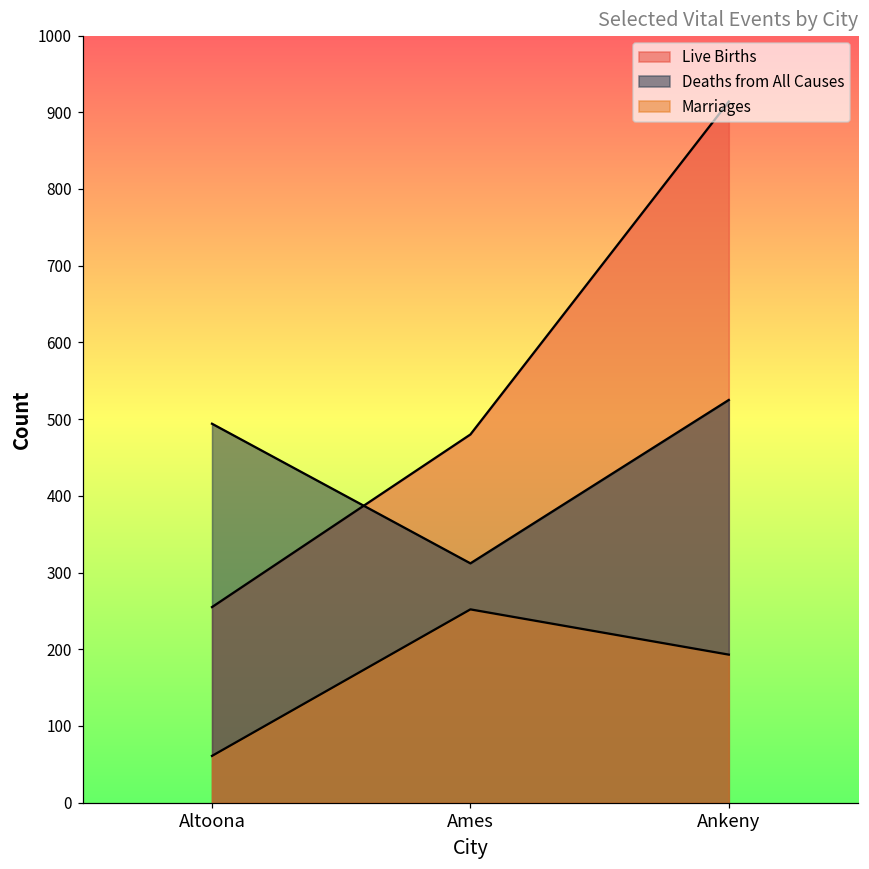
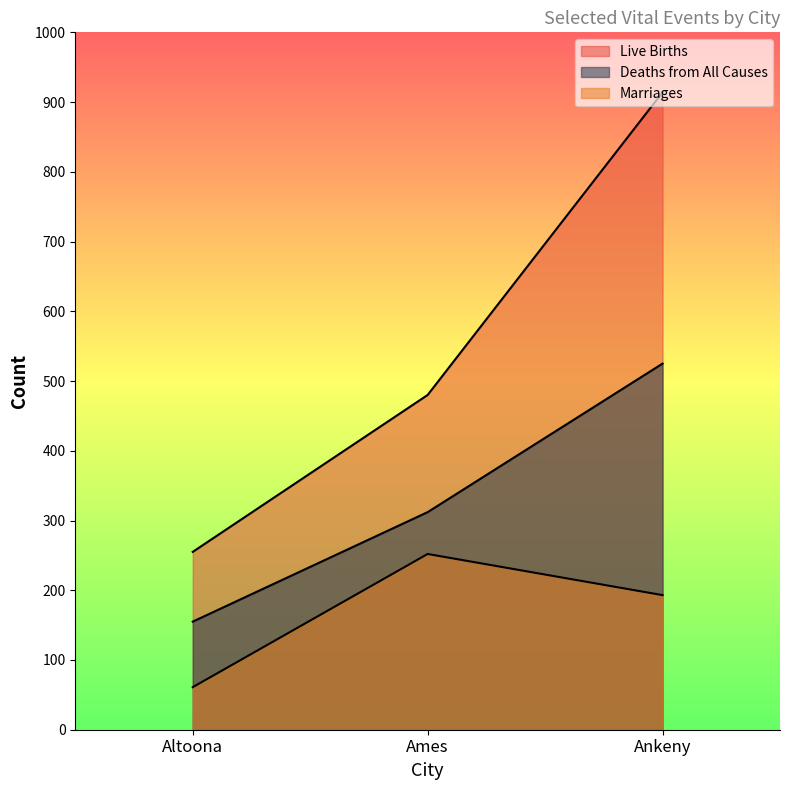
Deaths from All Causes, Altoona: 490 -> 160
